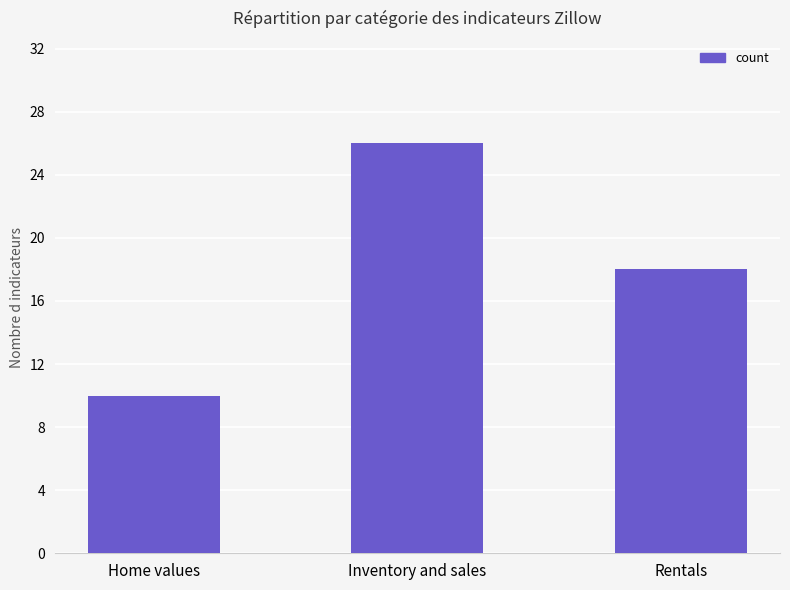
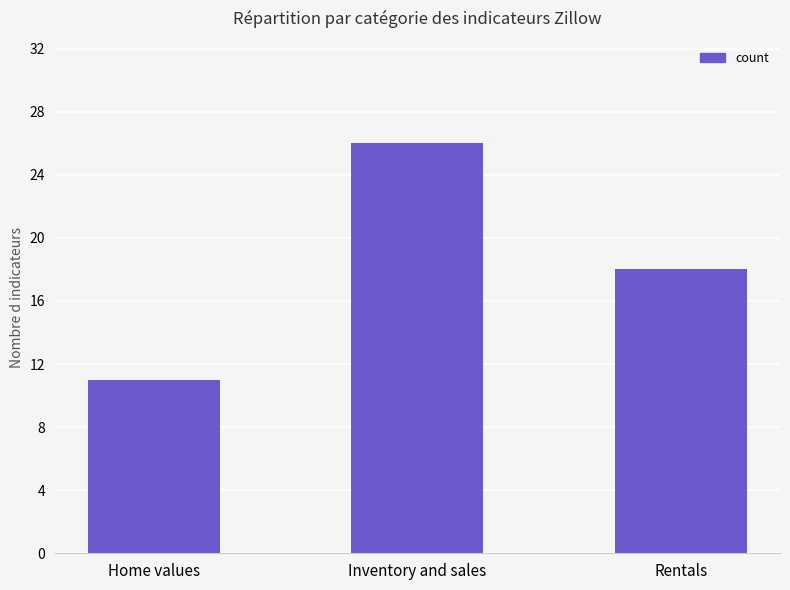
Home values: 10 -> 11
